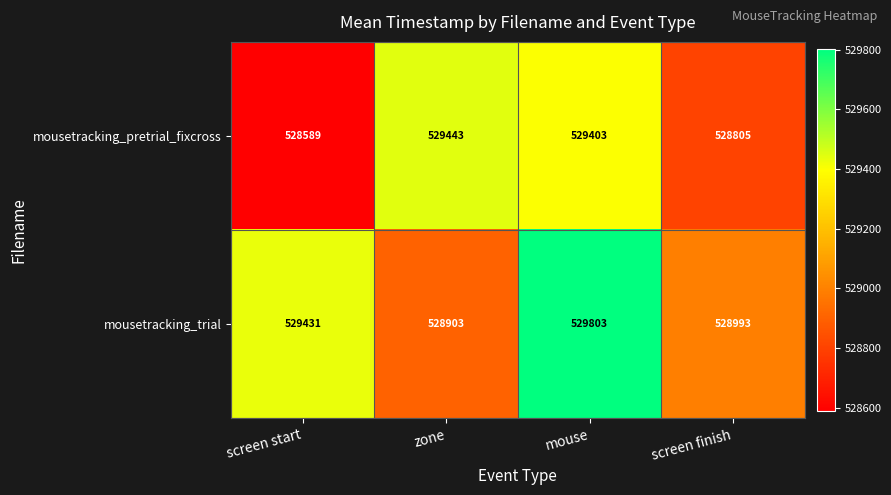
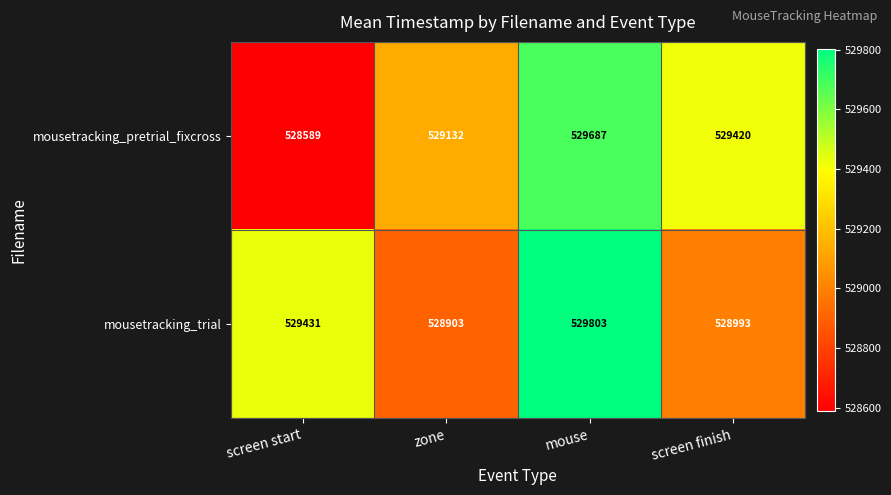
mousetracking_pretrial_fixcross, zone: 529443 -> 529132
mousetracking_pretrial_fixcross, mouse: 529403 -> 529687
mousetracking_pretrial_fixcross, screen finish: 528805 -> 529420
